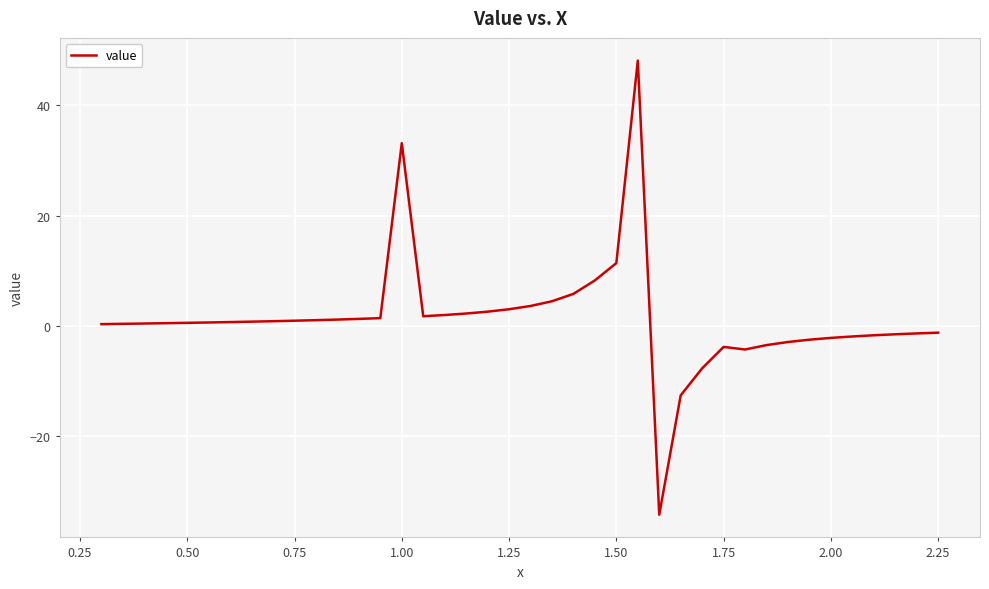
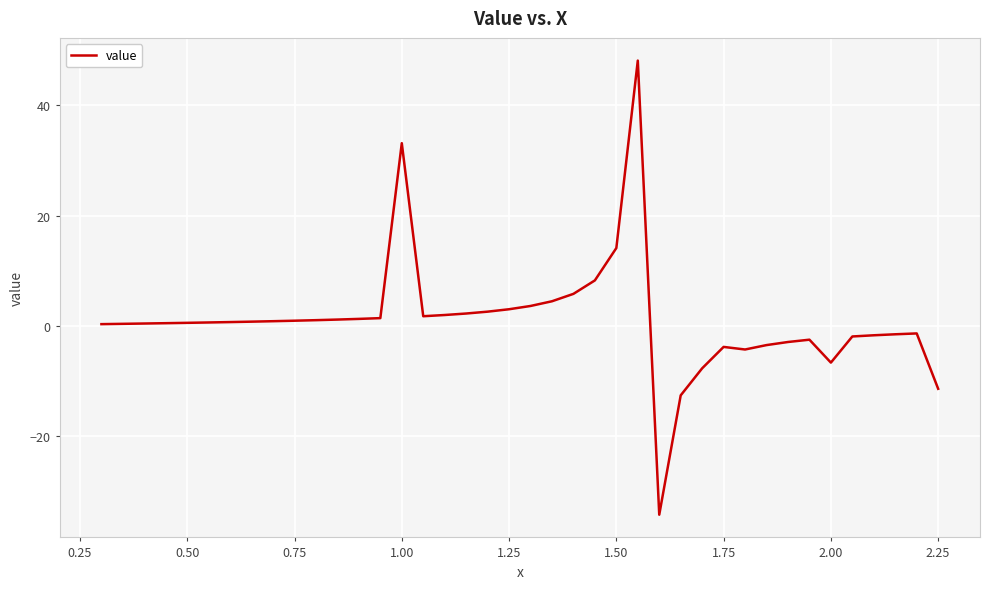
1.50: 11 -> 14
2.00: -2 -> -7
2.25: -1 -> -11
